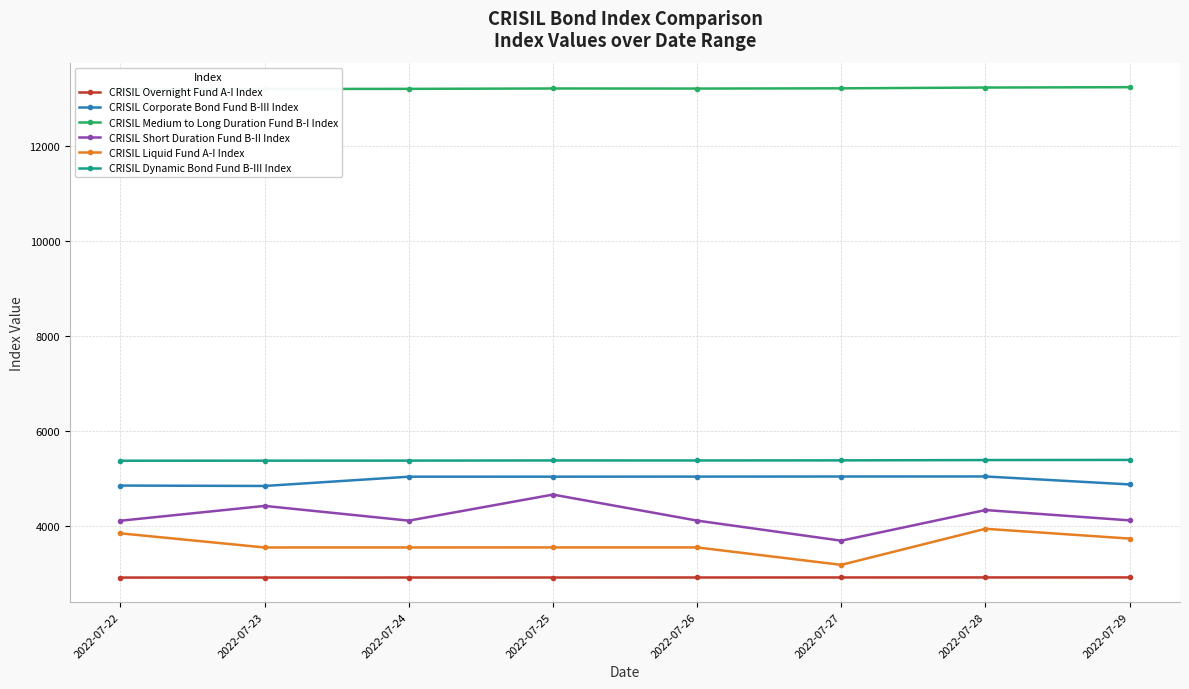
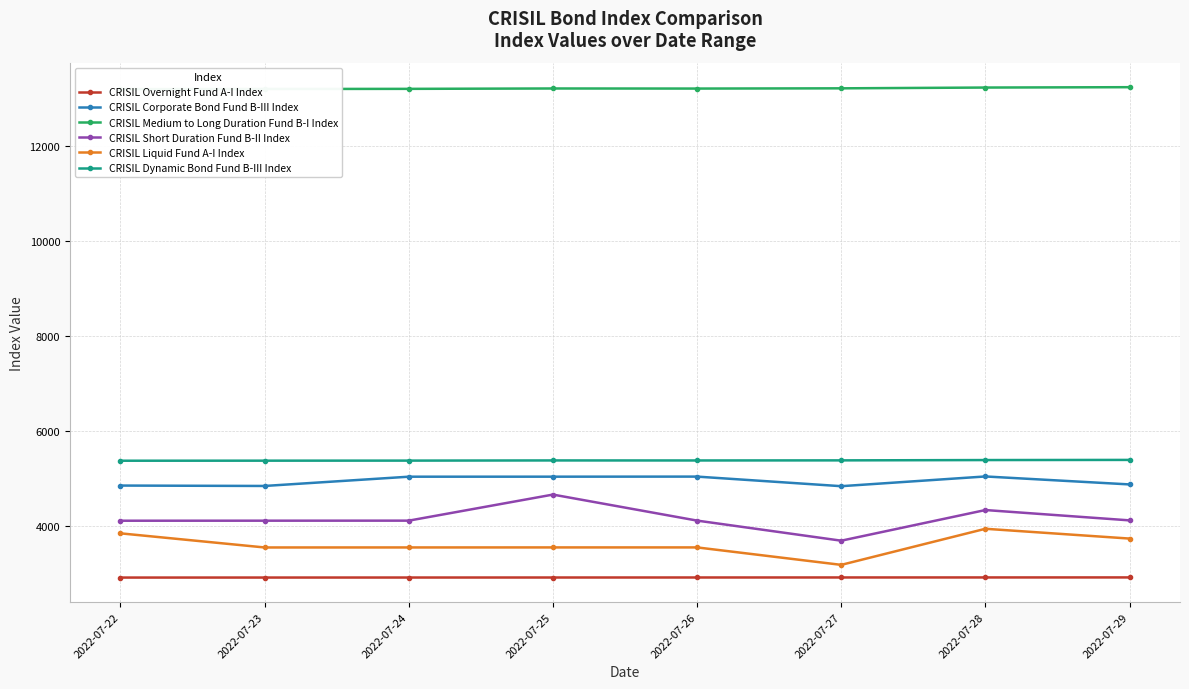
CRISIL Short Duration Fund B-II Index, 2022-07-23: 4400 -> 4100
CRISIL Corporate Bond Fund B-III Index, 2022-07-27: 5000 -> 4800
